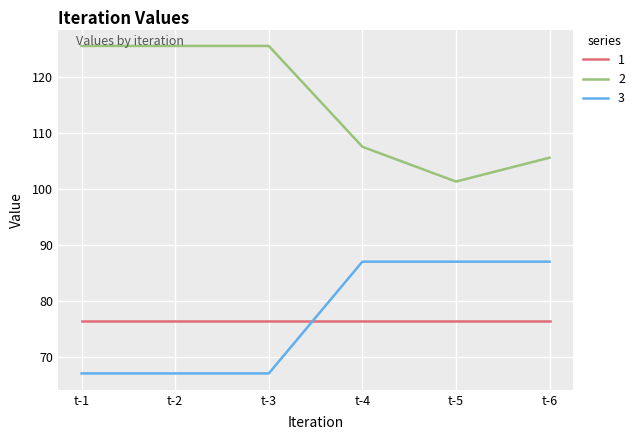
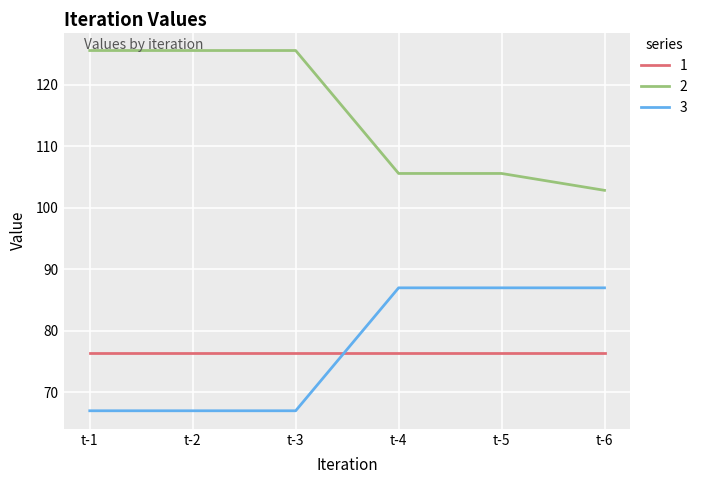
2, t-4: 108 -> 106
2, t-5: 101 -> 106
2, t-6: 106 -> 103
